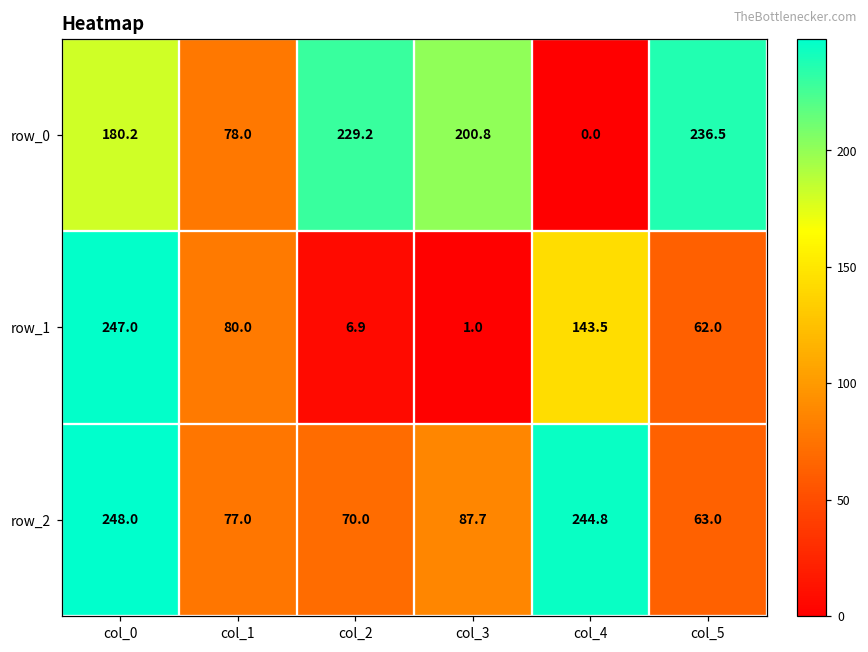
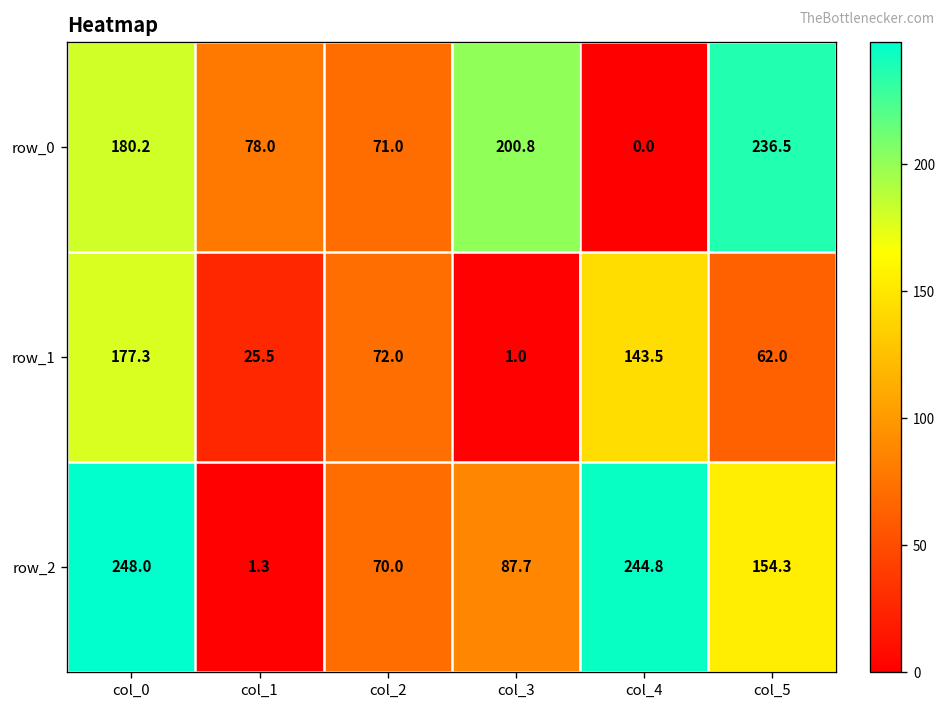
row_0, col_2: 229.2 -> 71.0
row_1, col_0: 247.0 -> 177.3
row_1, col_1: 80.0 -> 25.5
row_1, col_2: 6.9 -> 72.0
row_2, col_1: 77.0 -> 1.3
row_2, col_5: 63.0 -> 154.3
